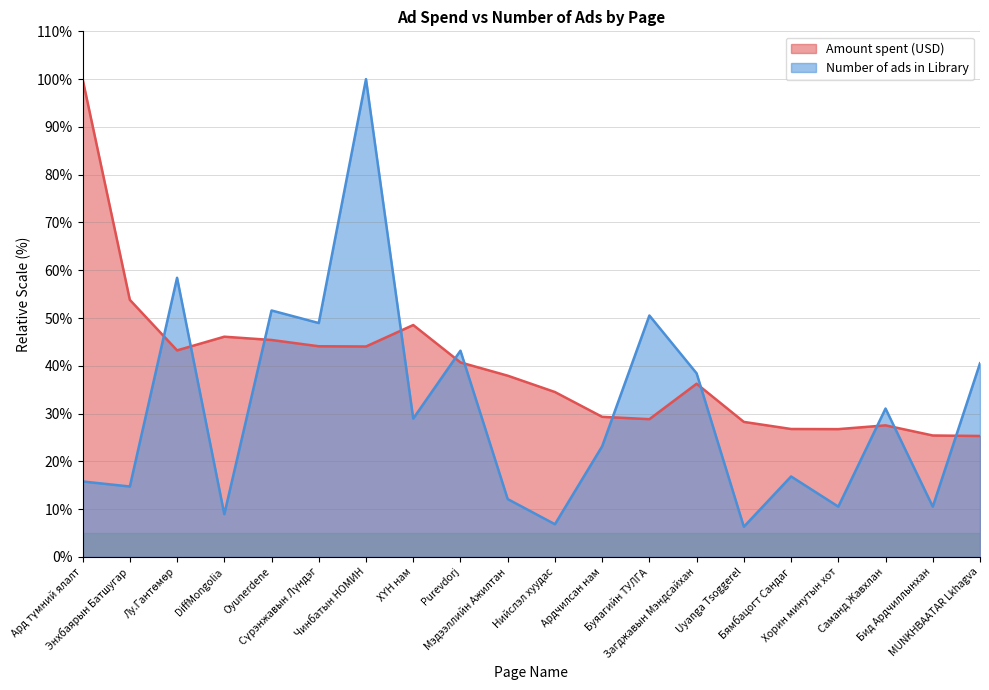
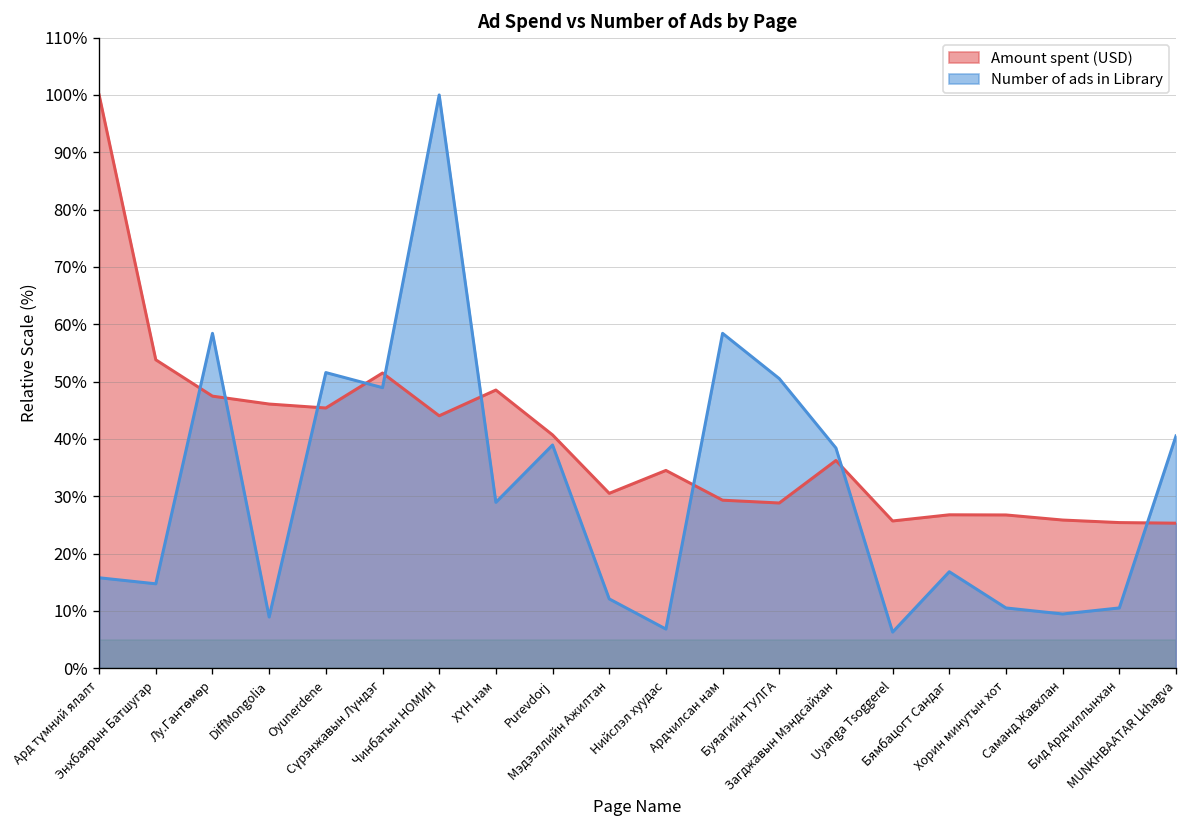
Amount spent (USD), Лу.Гантөмөр: 43% -> 47%
Amount spent (USD), Сүрэнжавын Лүндэг: 44% -> 52%
Number of ads in Library, Purevdorj: 43% -> 39%
Amount spent (USD), Мэдээллийн Ажилтан: 38% -> 31%
Number of ads in Library, Ардчилсан нам: 23% -> 58%
Amount spent (USD), Uyanga Tsoggerel: 28% -> 26%
Amount spent (USD), Саманд Жавхлан: 28% -> 26%
Number of ads in Library, Саманд Жавхлан: 31% -> 9%
